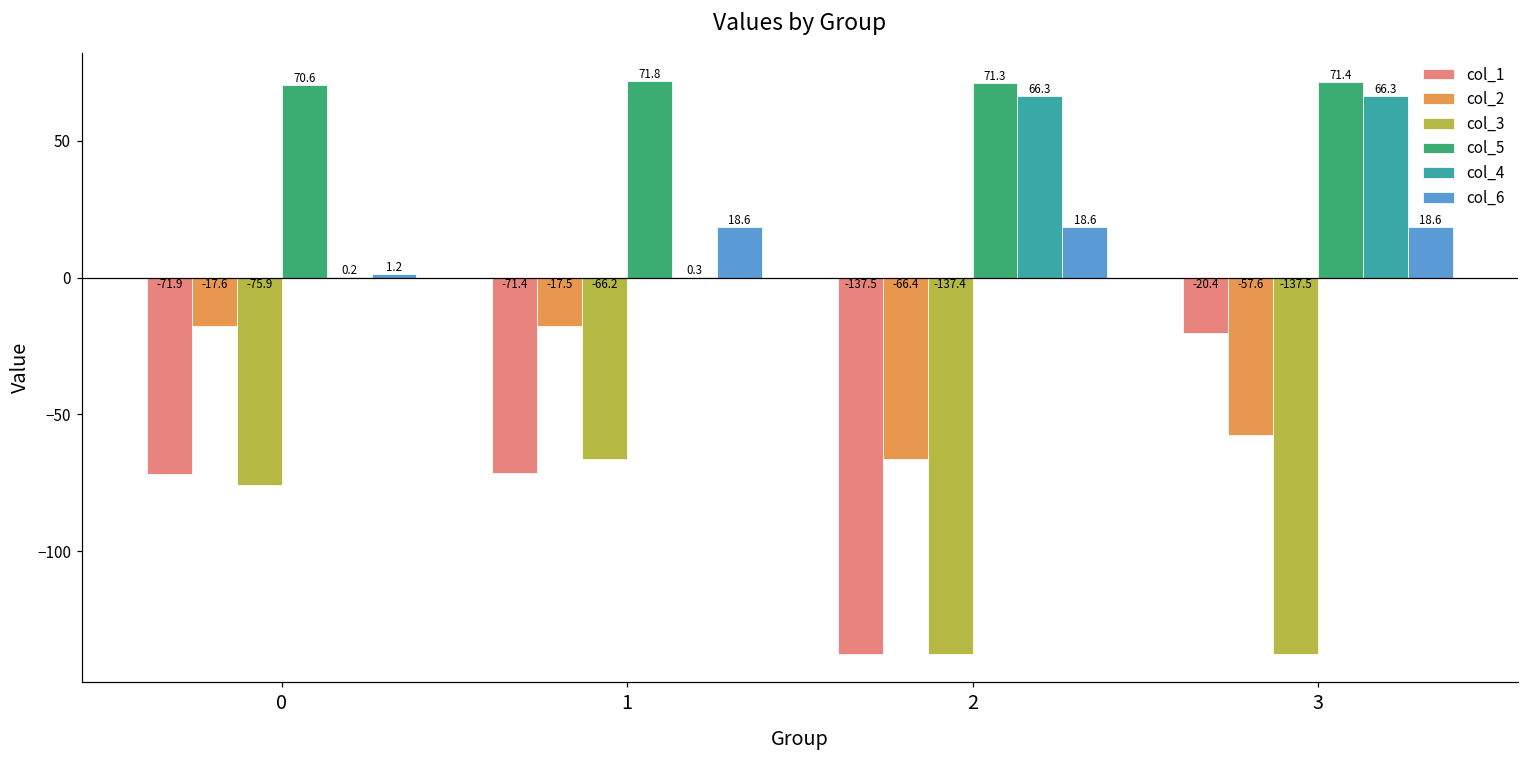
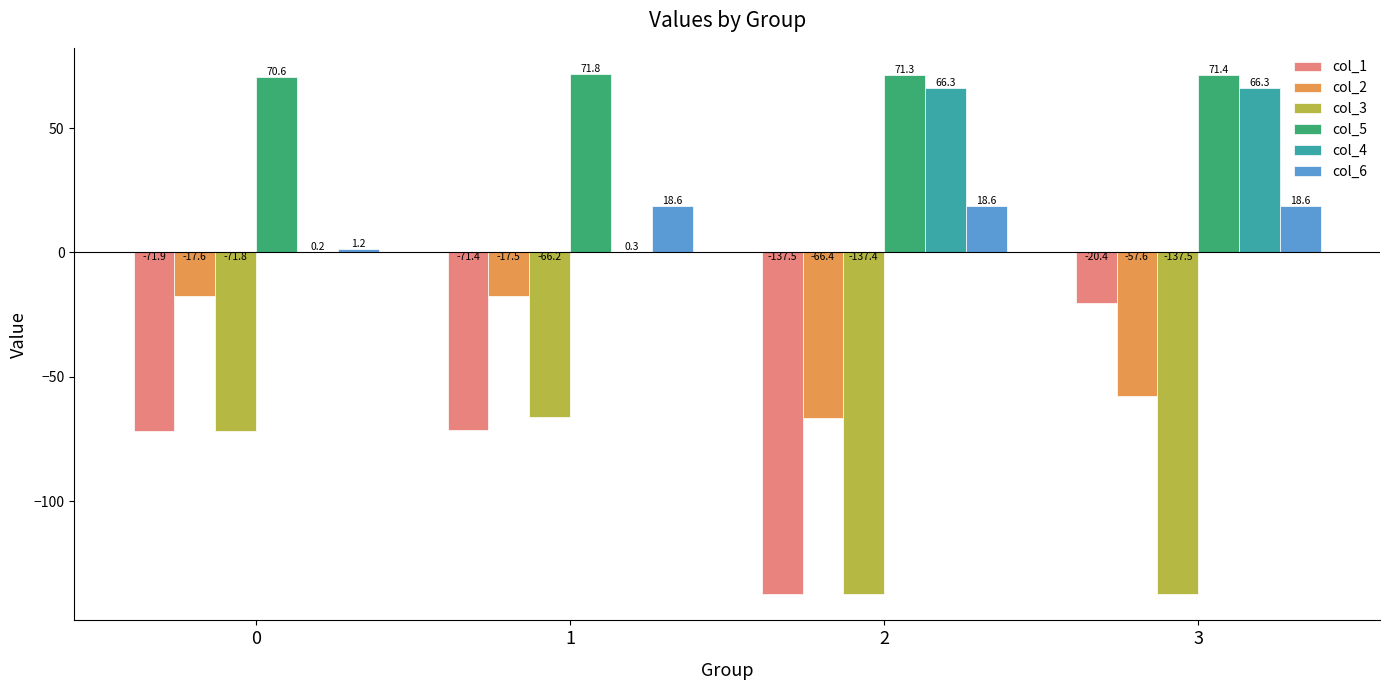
col_3, 0: -75.9 -> -71.8
